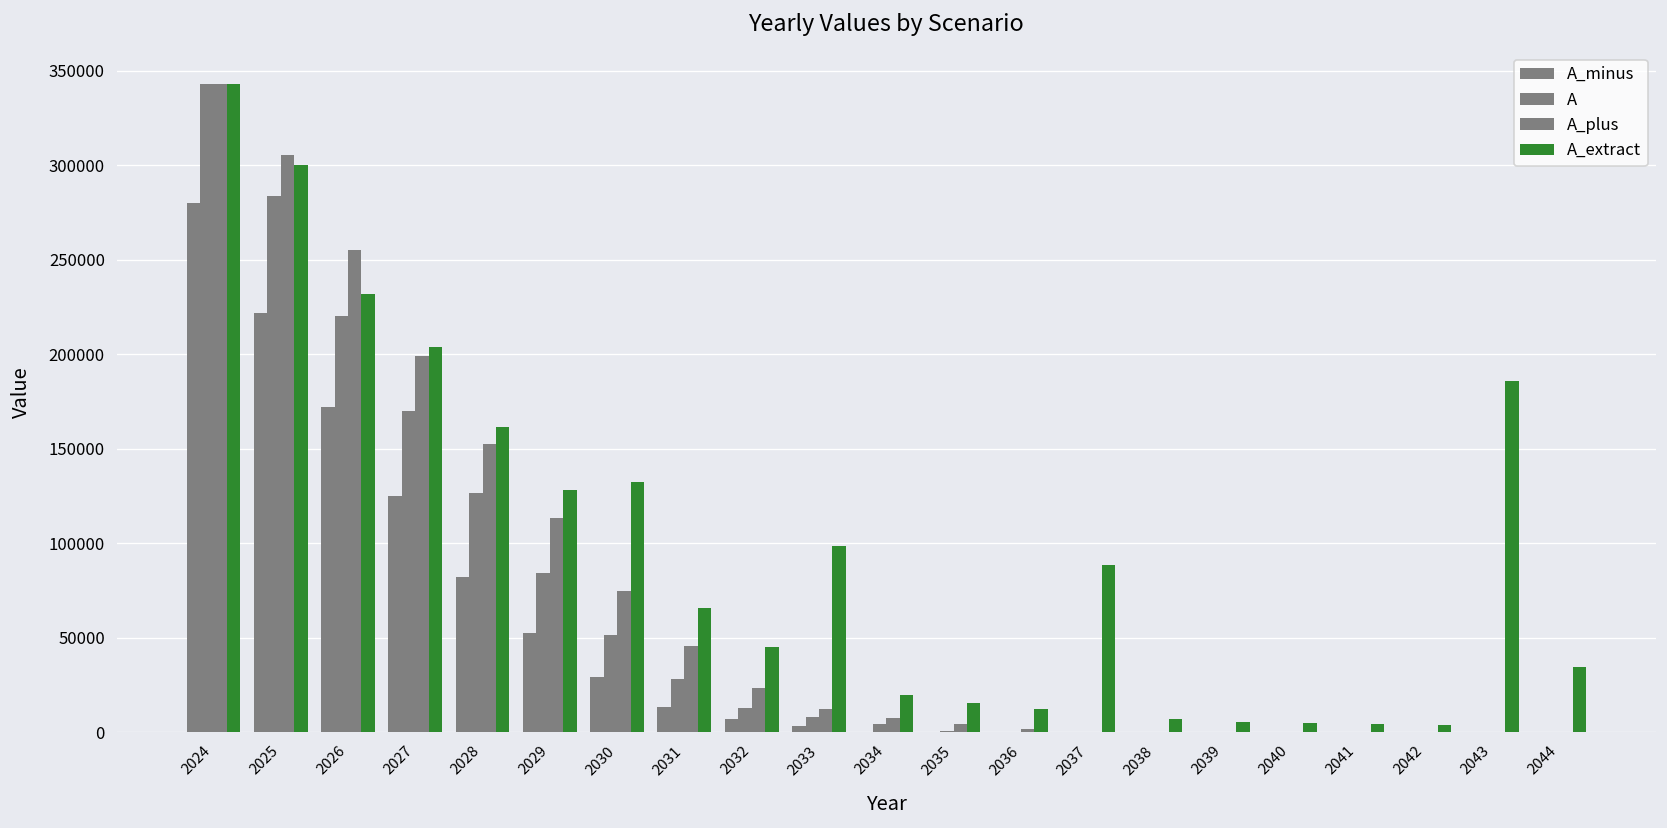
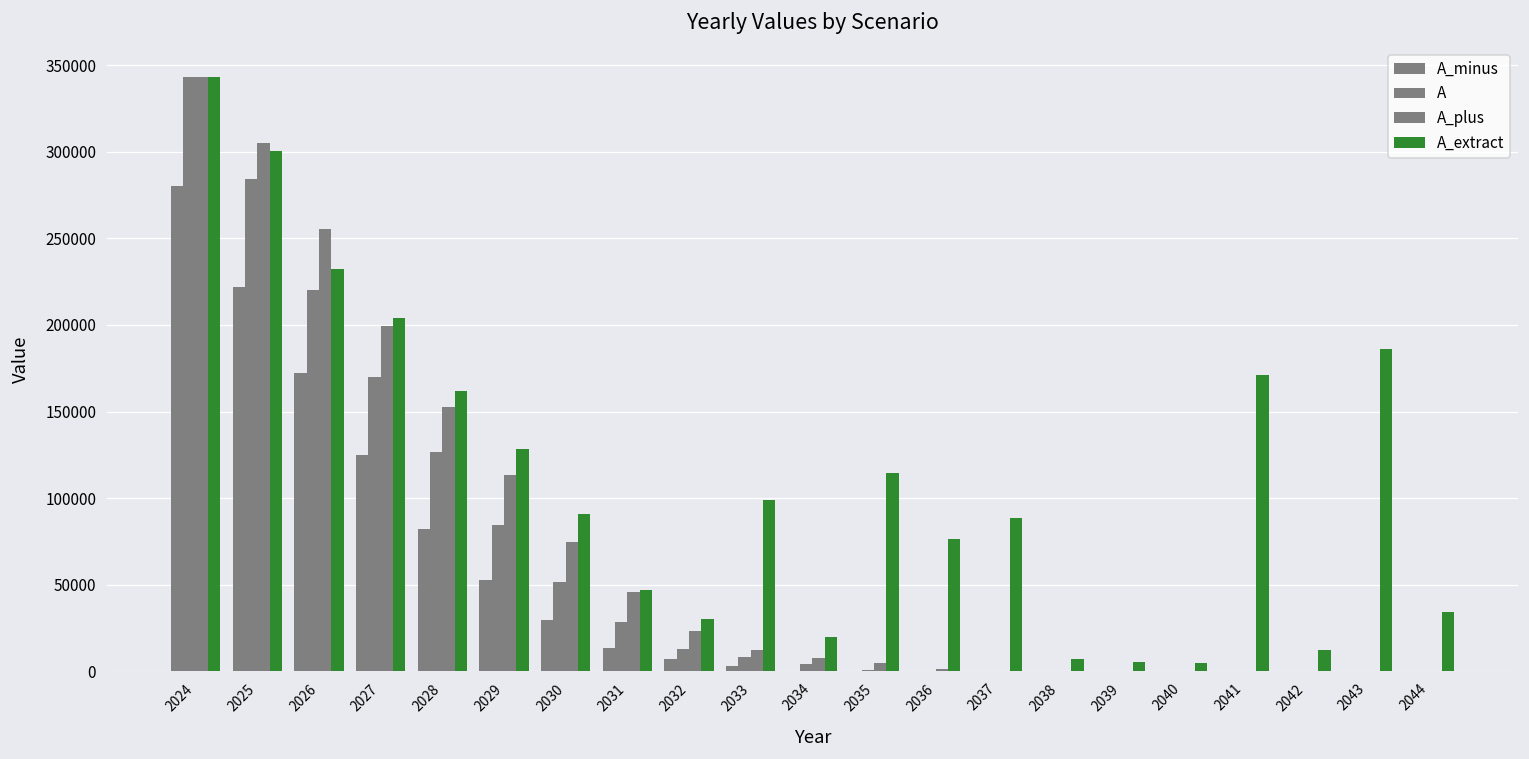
A_extract, 2030: 133000 -> 91000
A_extract, 2031: 66000 -> 47000
A_extract, 2032: 45000 -> 31000
A_extract, 2035: 16000 -> 114000
A_extract, 2036: 12000 -> 76000
A_extract, 2041: 5000 -> 171000
A_extract, 2042: 4000 -> 12000
